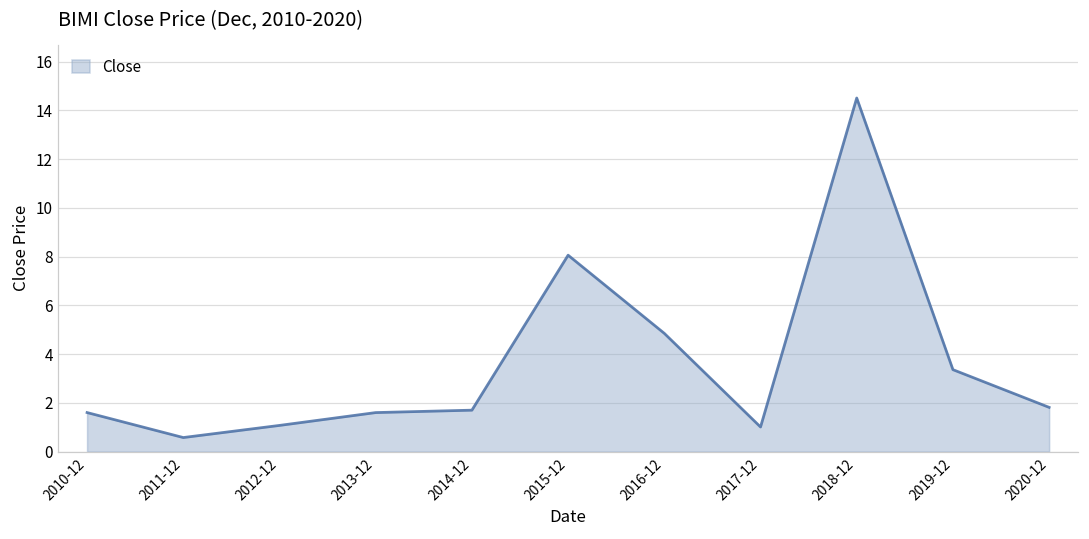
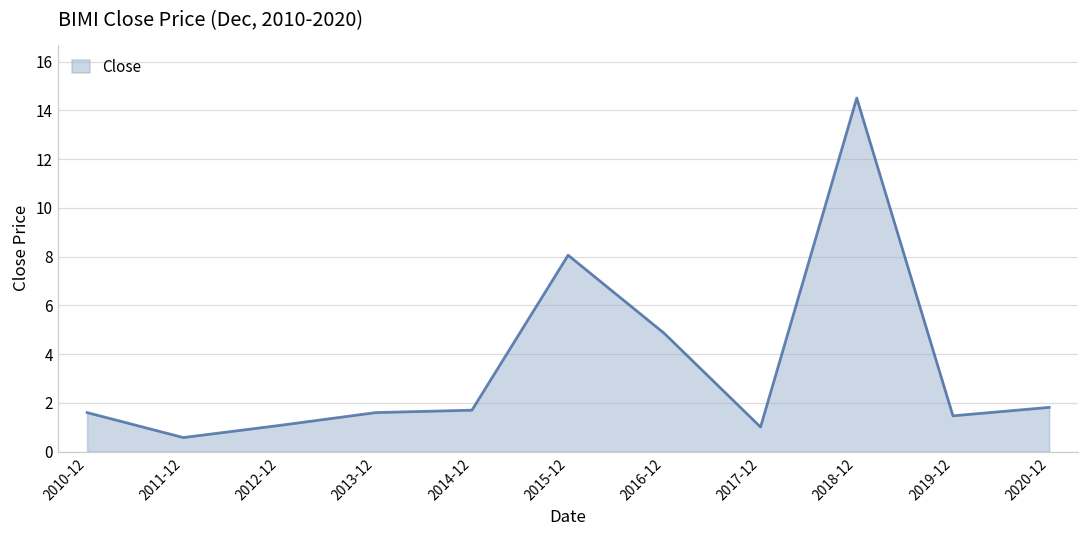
2019-12: 3.4 -> 1.5
